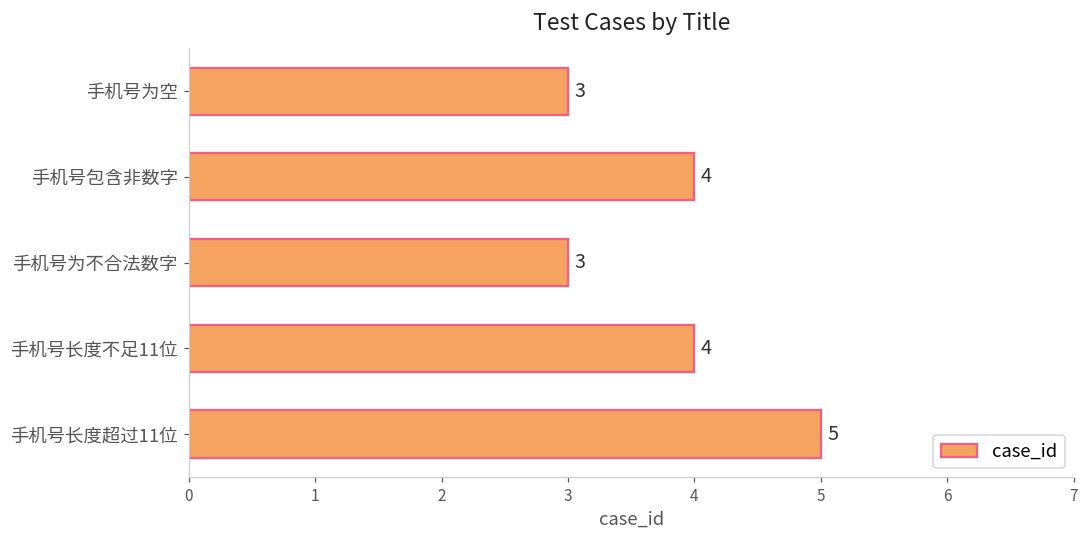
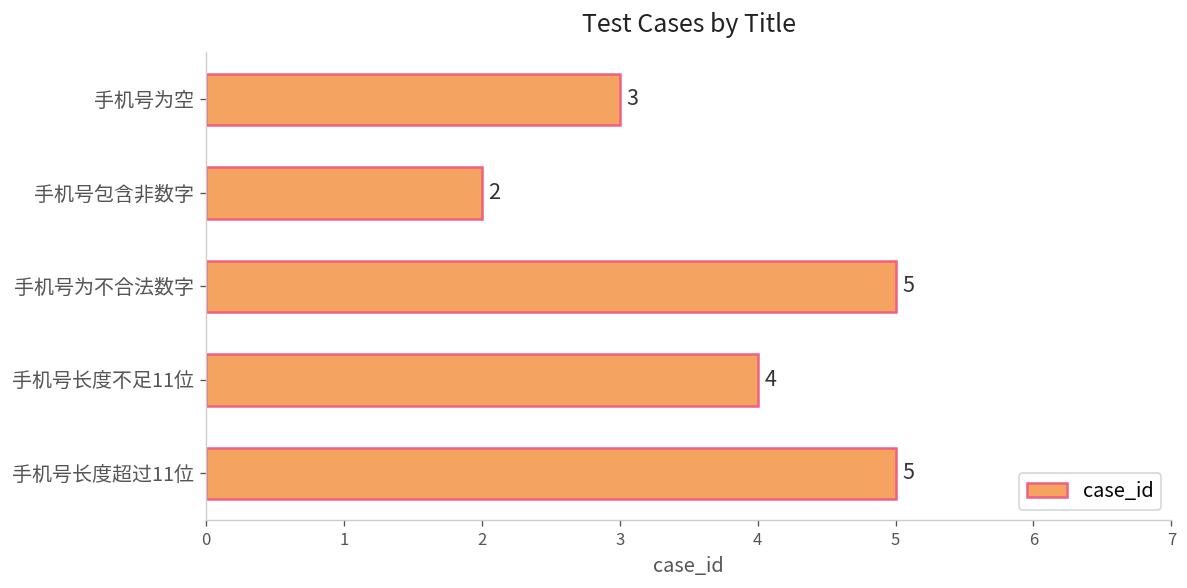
手机号包含非数字: 4 -> 2
手机号为不合法数字: 3 -> 5
